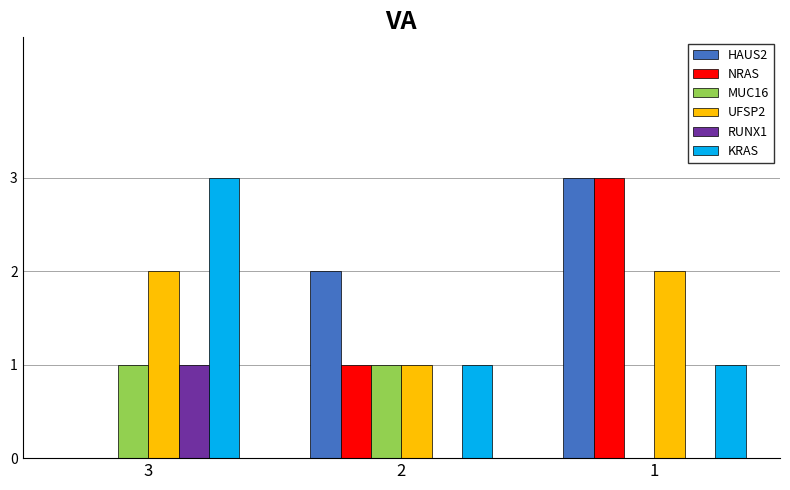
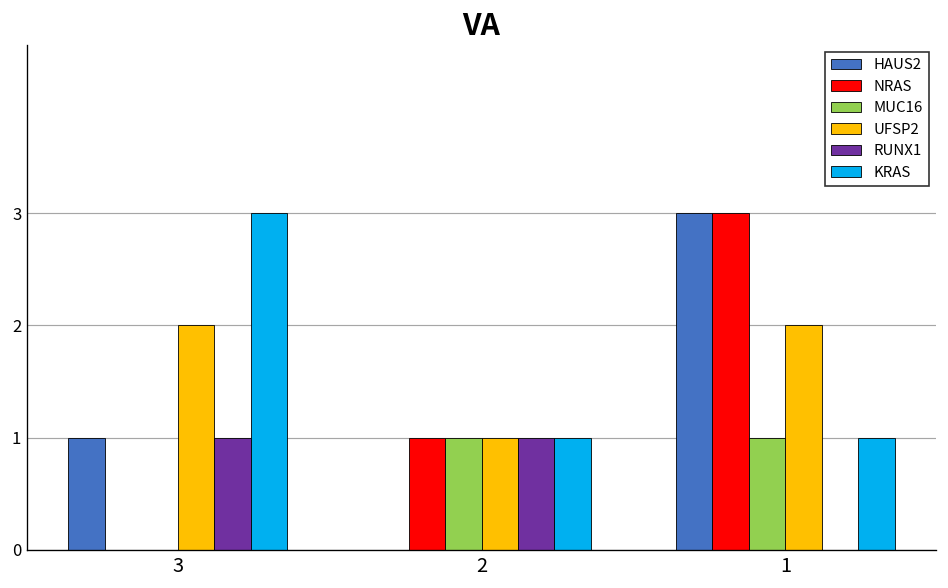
HAUS2, 3: 0 -> 1
MUC16, 3: 1 -> 0
HAUS2, 2: 2 -> 0
RUNX1, 2: 0 -> 1
MUC16, 1: 0 -> 1
